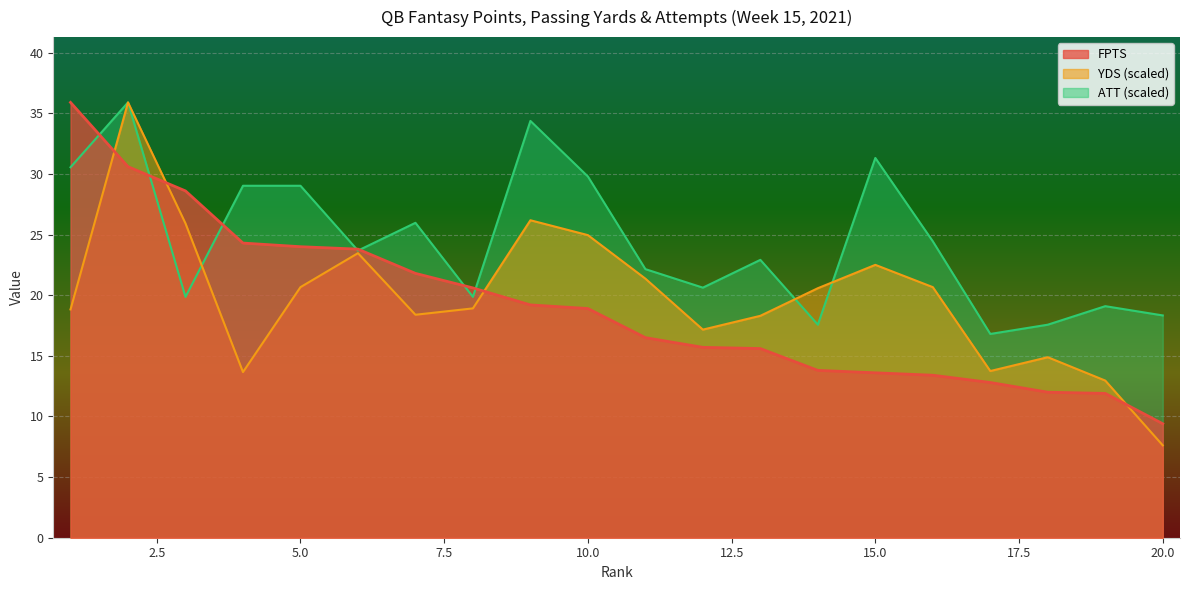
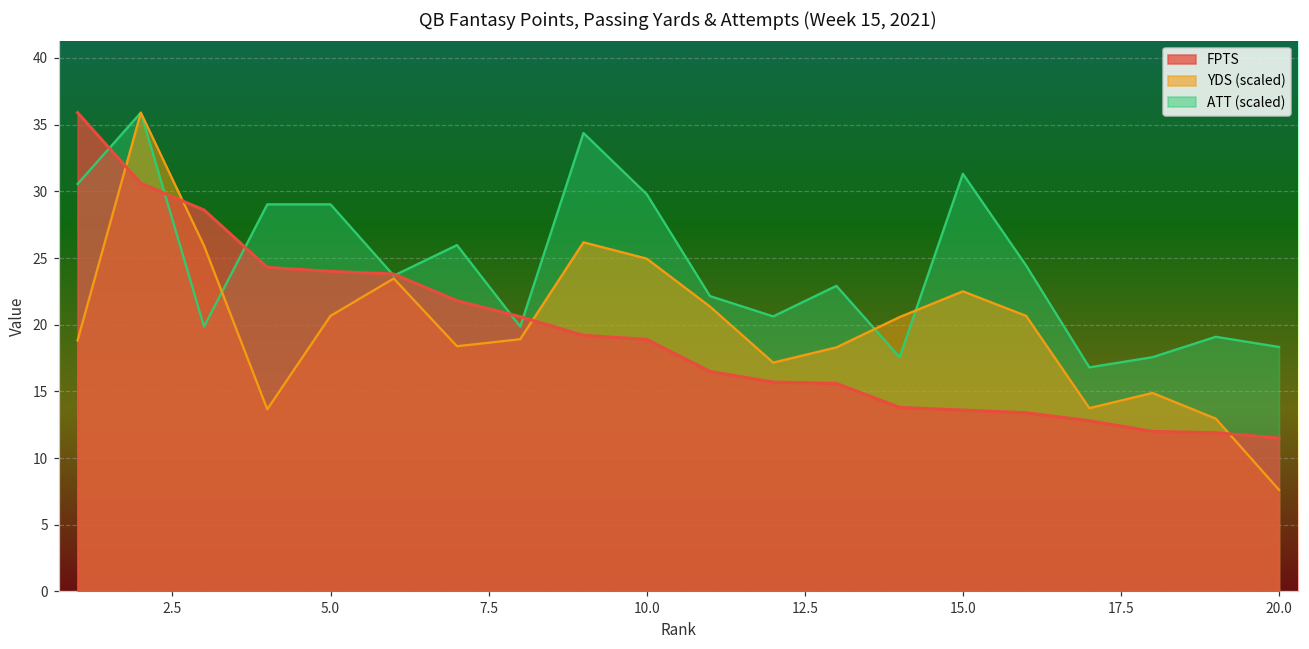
FPTS, 20.0: 9.4 -> 11.5
